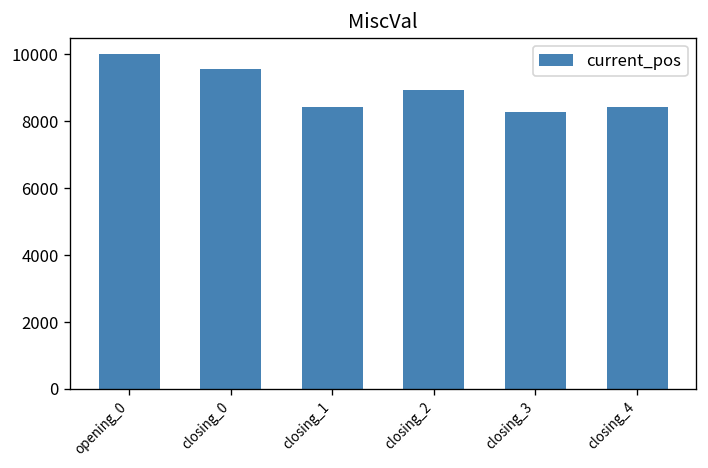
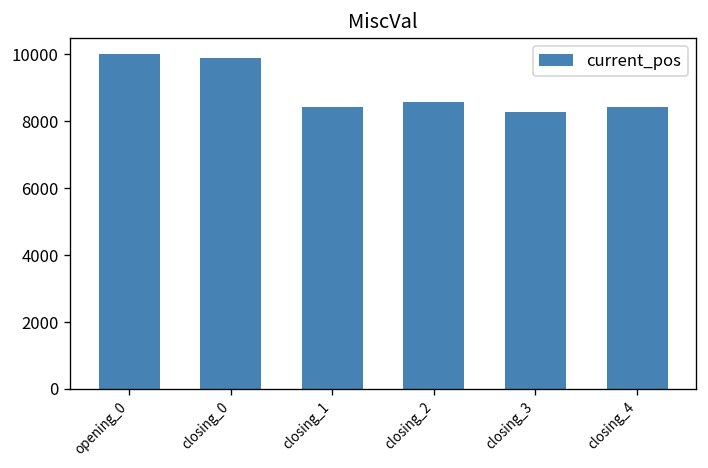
closing_0: 9600 -> 9900
closing_2: 8900 -> 8600
